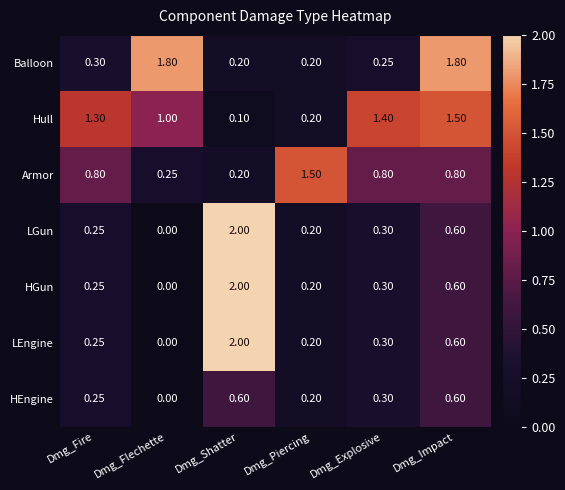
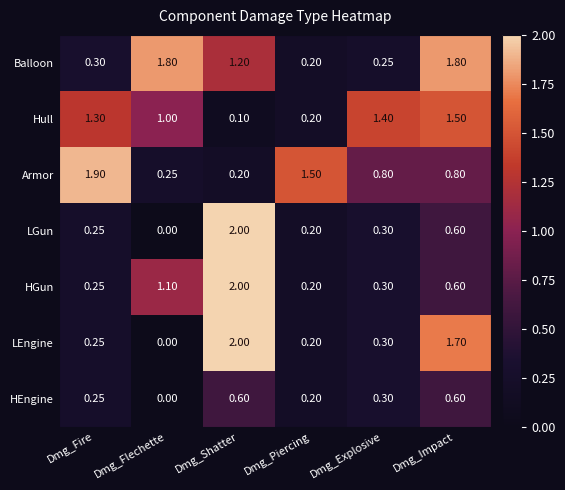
Balloon, Dmg_Shatter: 0.20 -> 1.20
Armor, Dmg_Fire: 0.80 -> 1.90
HGun, Dmg_Flechette: 0.00 -> 1.10
LEngine, Dmg_Impact: 0.60 -> 1.70
